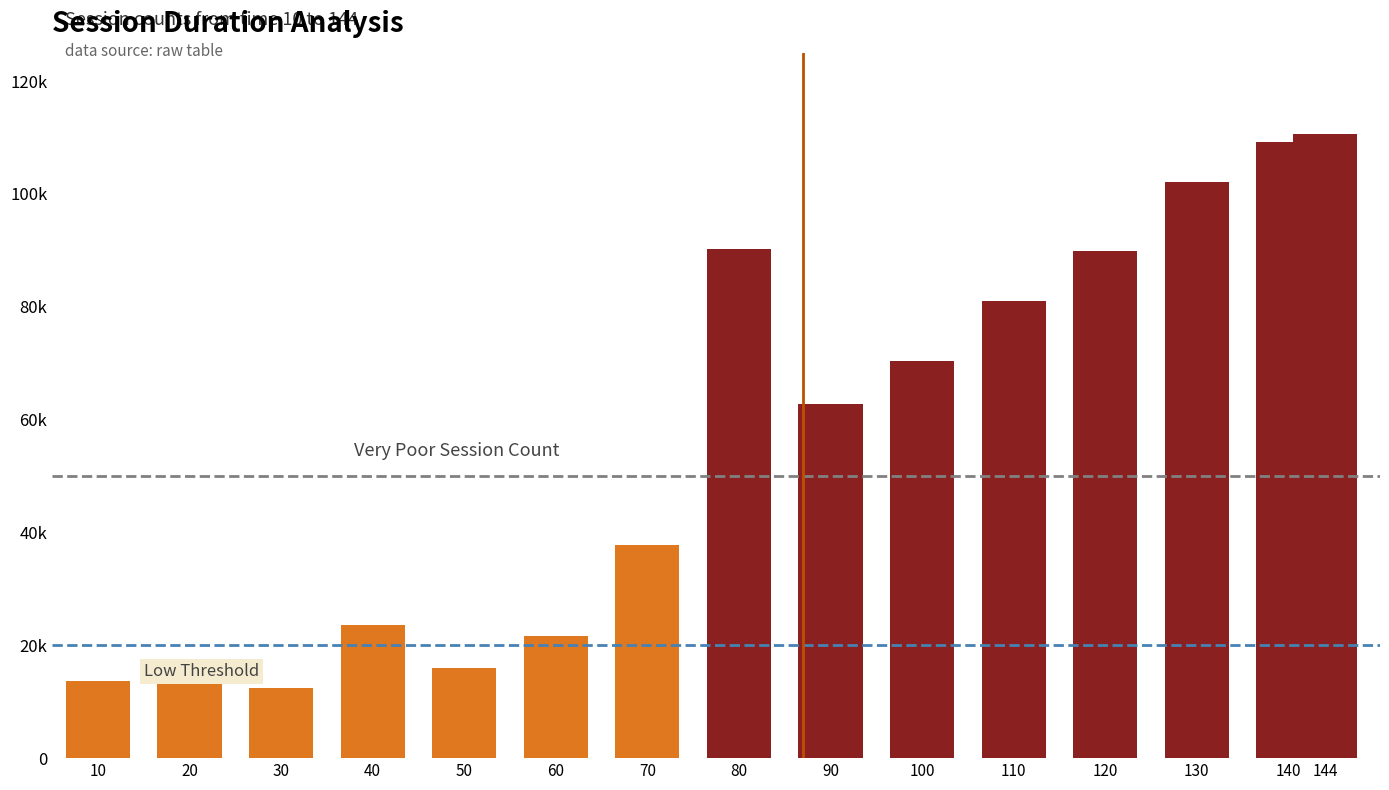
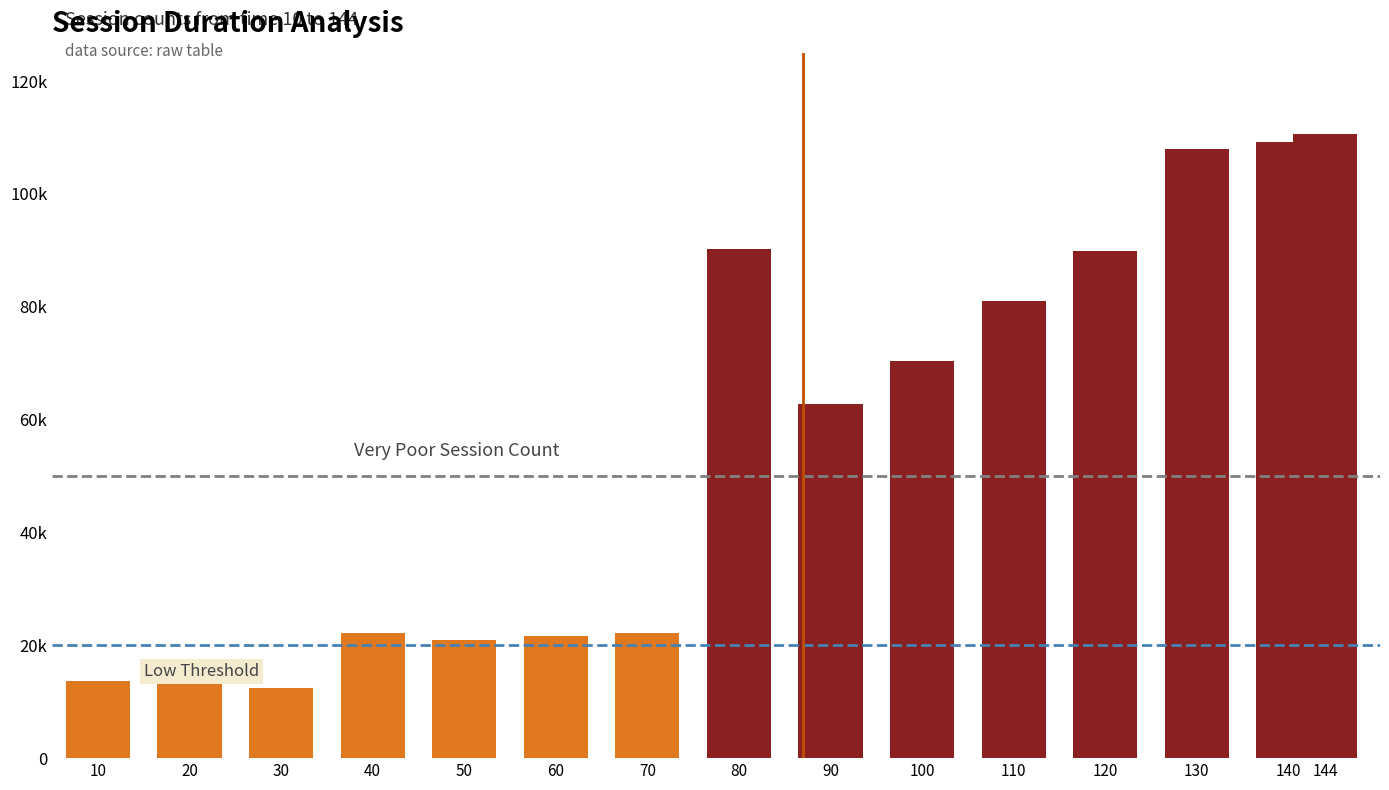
40: 24000 -> 22000
50: 16000 -> 21000
70: 38000 -> 22000
130: 102000 -> 108000
